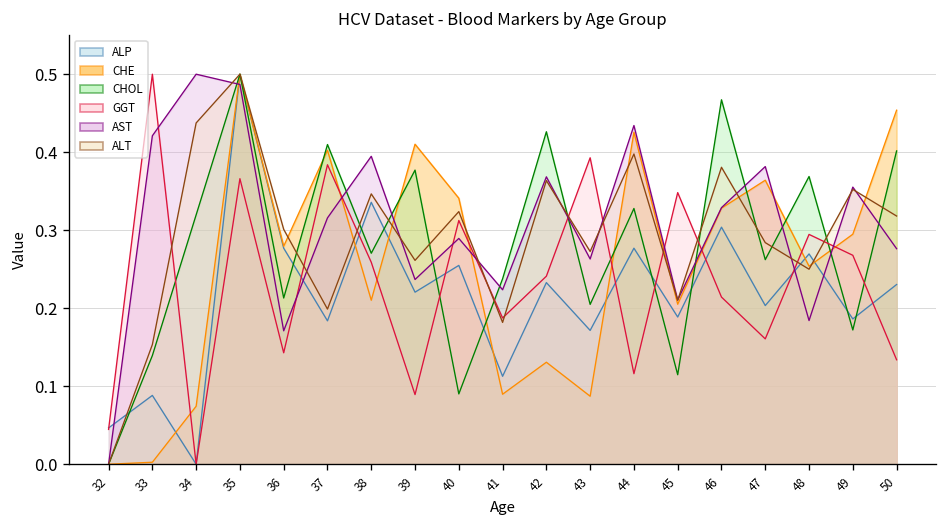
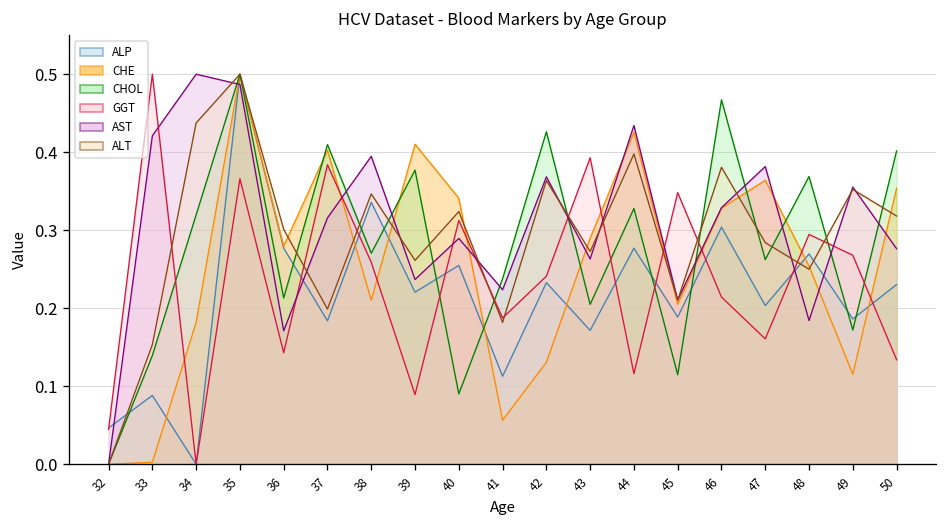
CHE, 34: 0.07 -> 0.18
CHE, 41: 0.09 -> 0.06
CHE, 43: 0.09 -> 0.29
CHE, 49: 0.29 -> 0.12
CHE, 50: 0.45 -> 0.35
